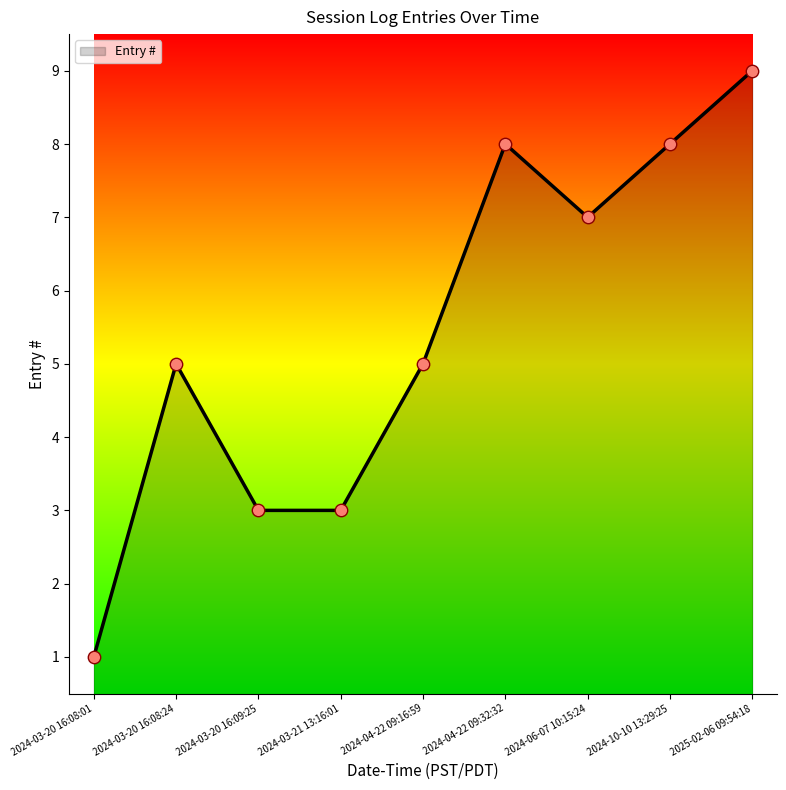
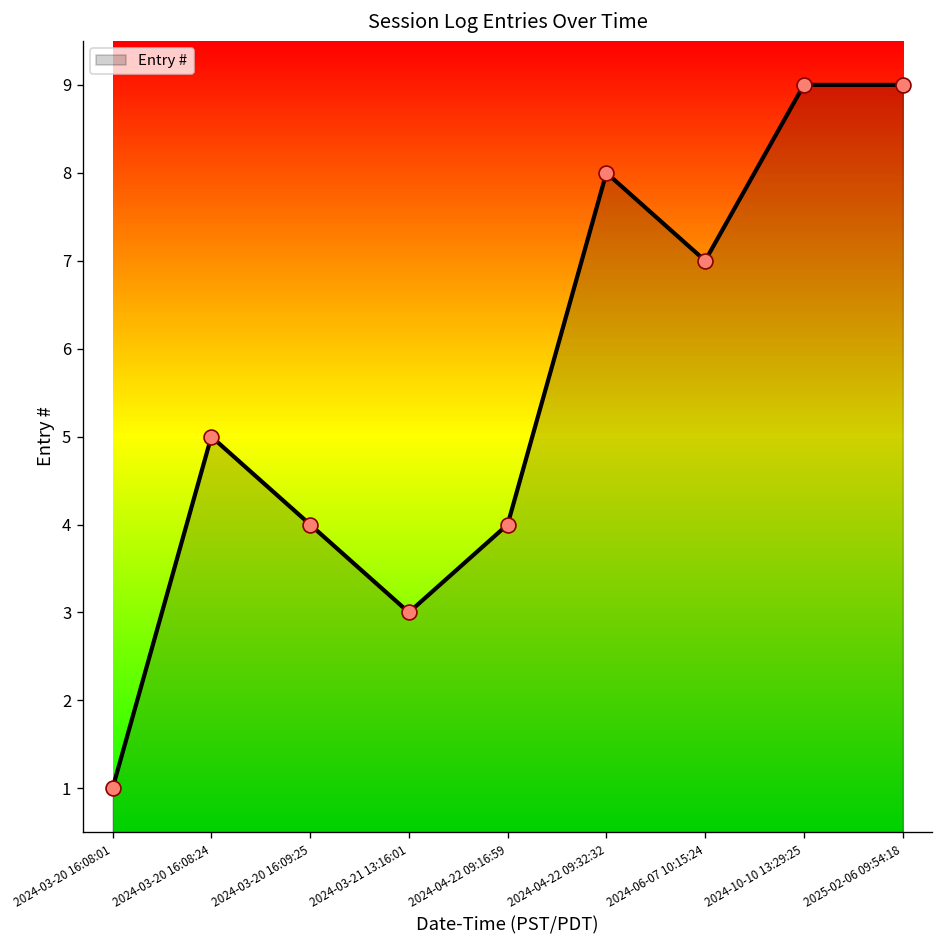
2024-03-20 16:09:25: 3 -> 4
2024-04-22 09:16:59: 5 -> 4
2024-10-10 13:29:25: 8 -> 9
